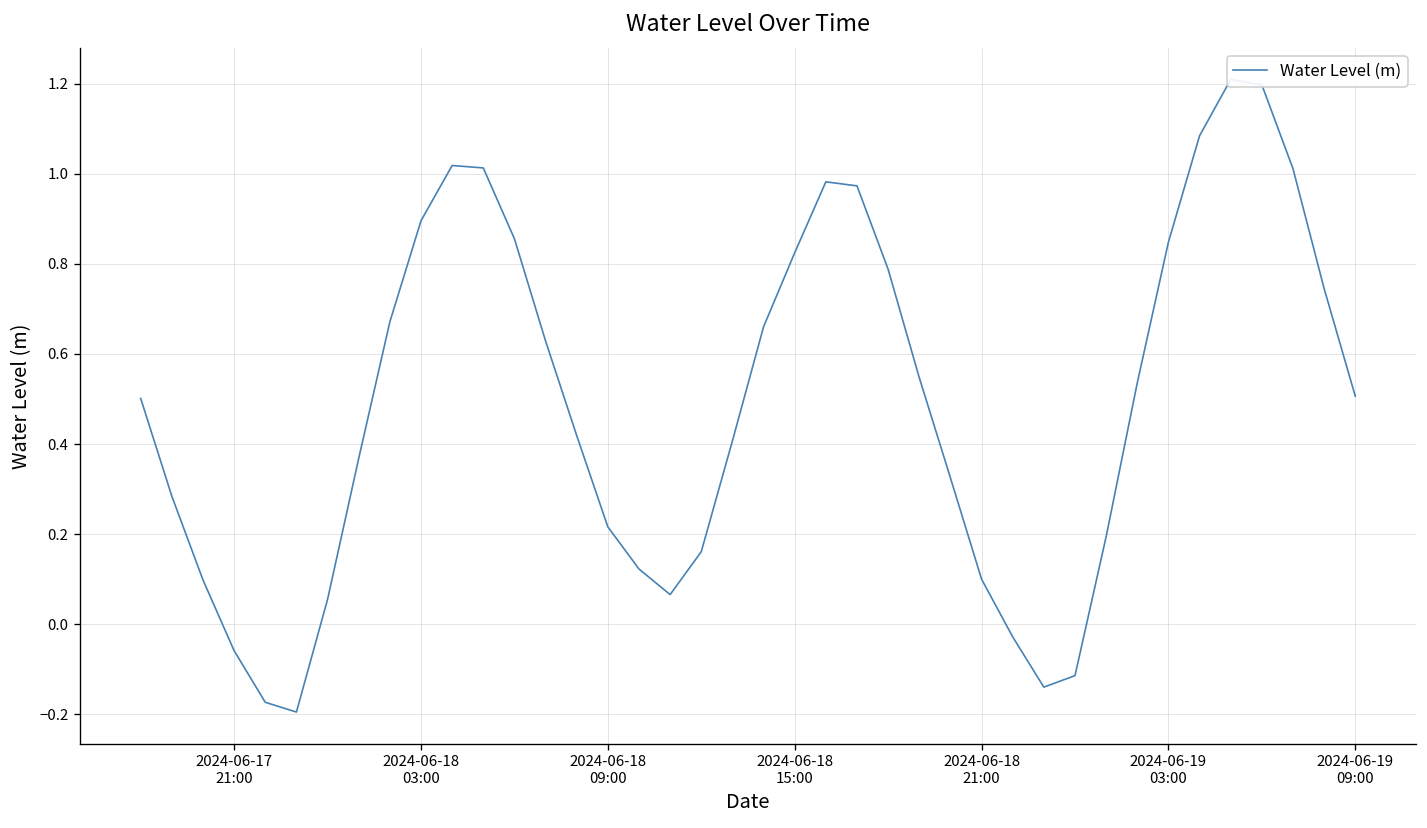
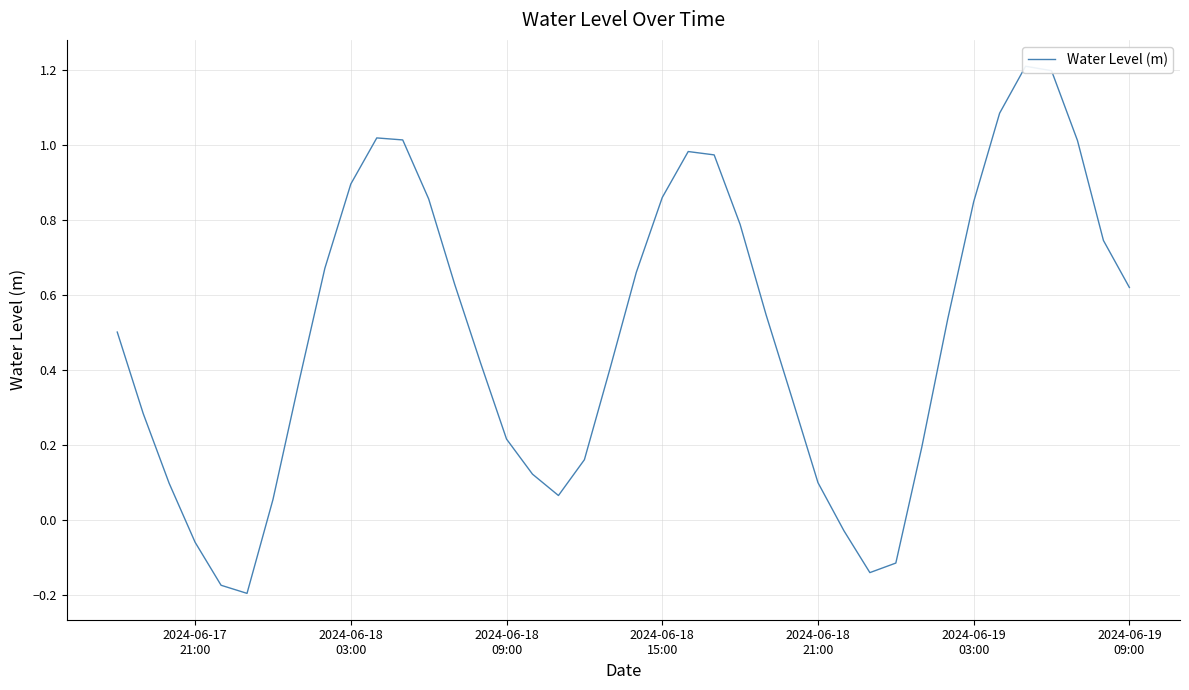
2024-06-18 15:00: 0.82 -> 0.86
2024-06-19 09:00: 0.51 -> 0.62
